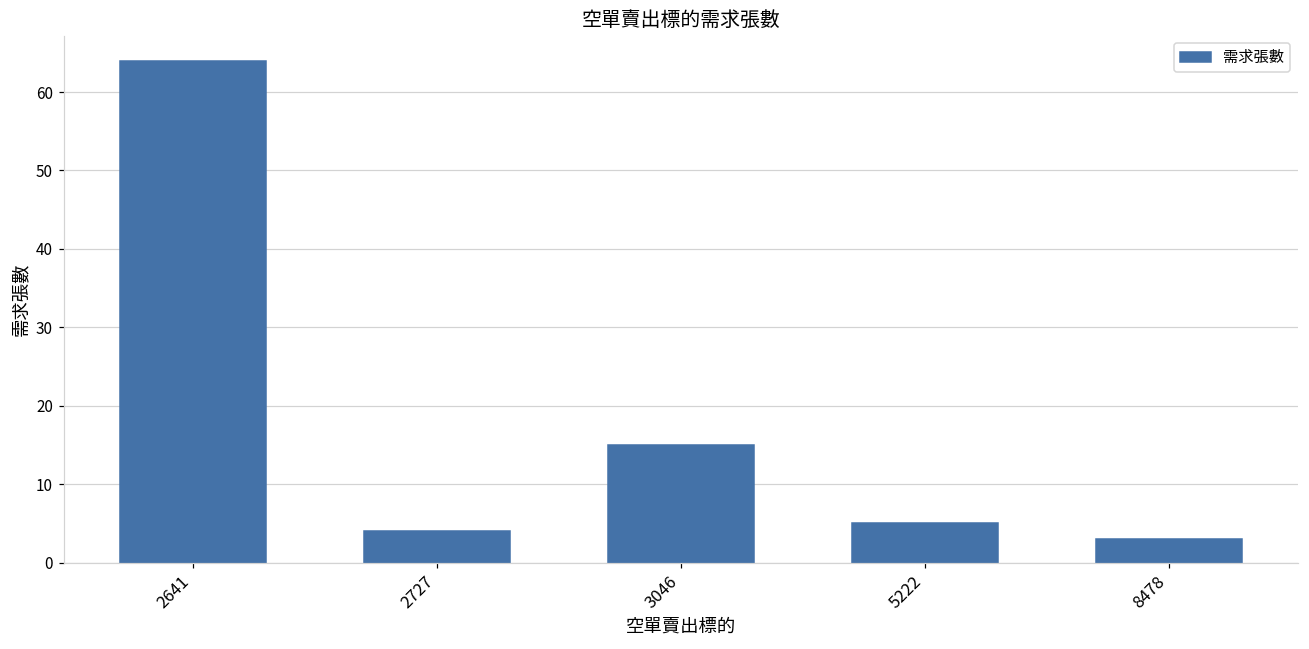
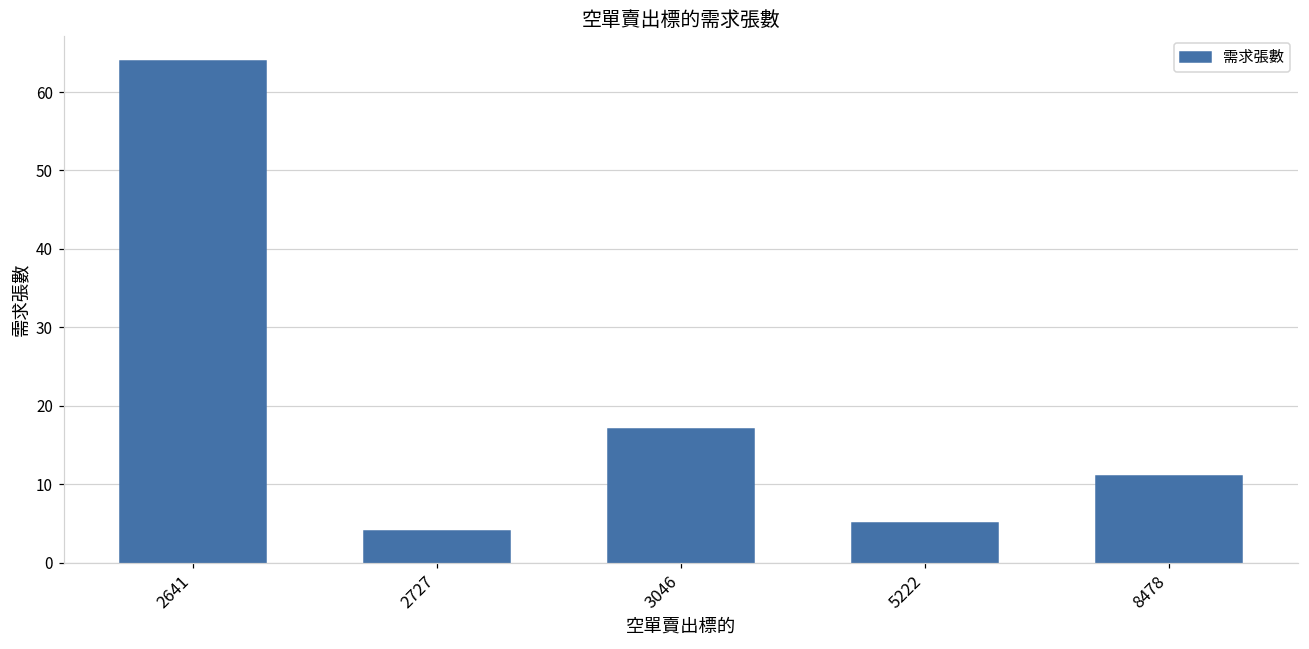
3046: 15 -> 17
8478: 3 -> 11
